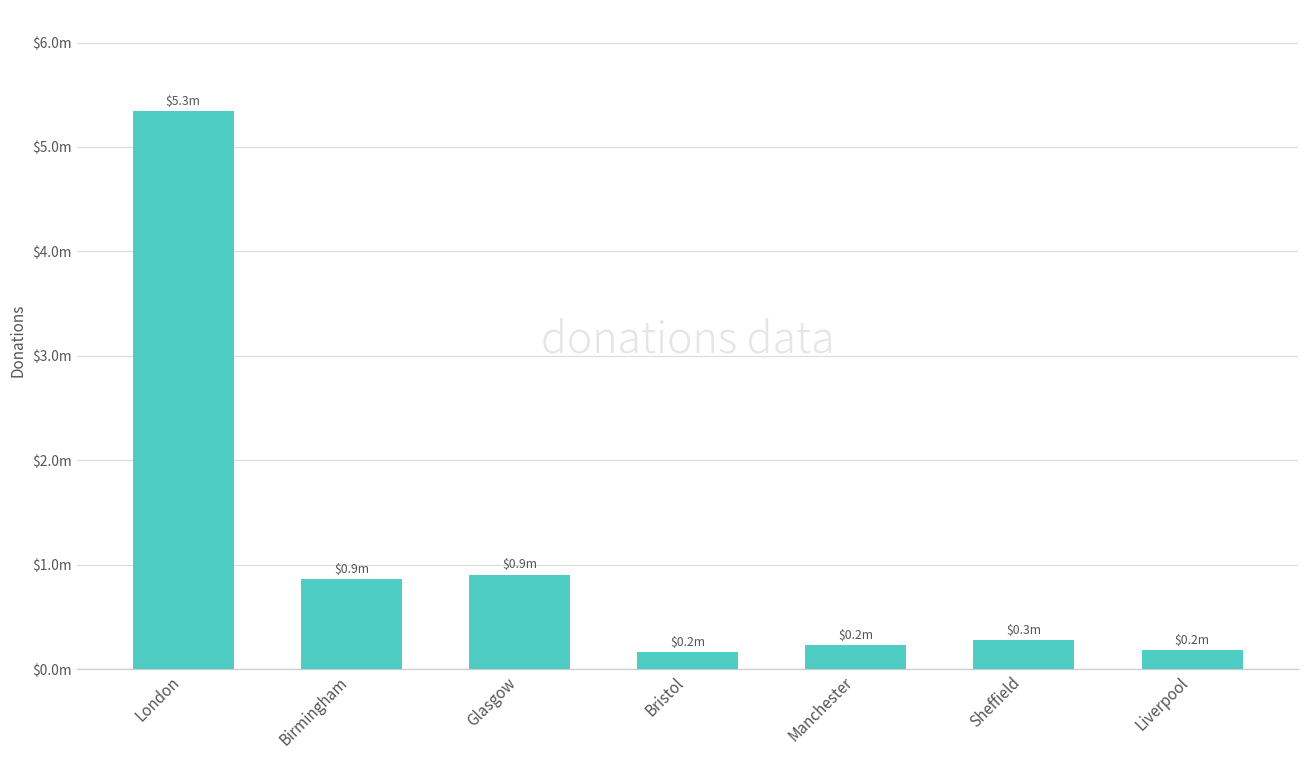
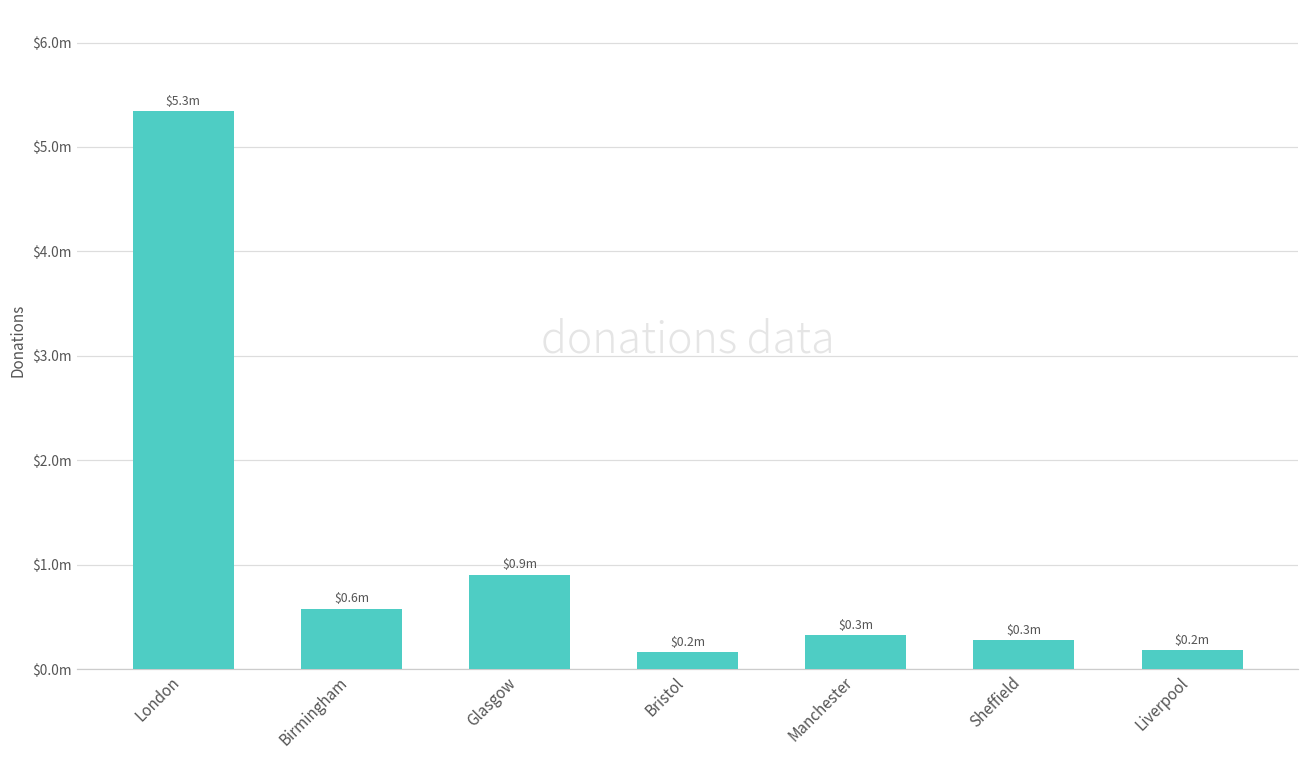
Birmingham: $0.9m -> $0.6m
Manchester: $0.2m -> $0.3m
